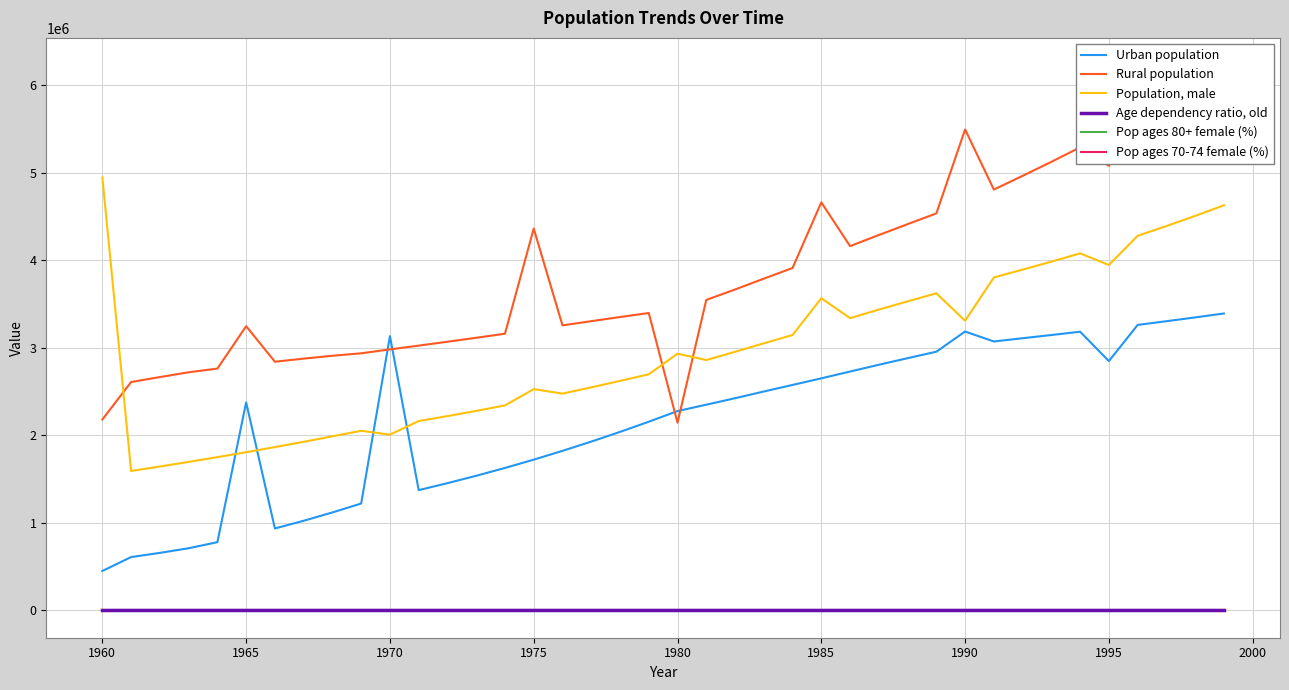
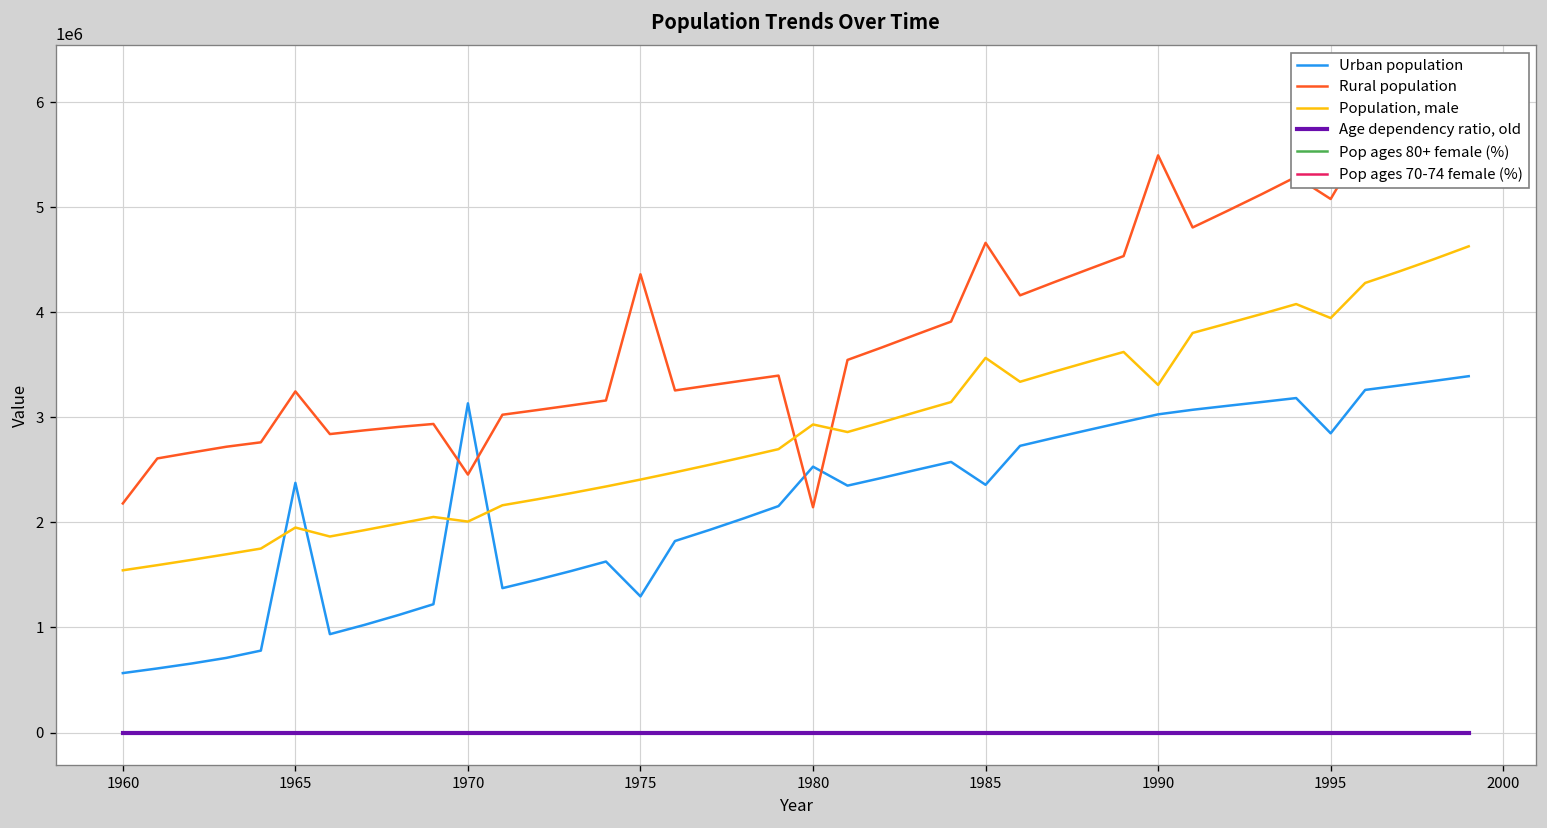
Urban population, 1960: 500000 -> 600000
Population, male, 1960: 4900000 -> 1500000
Population, male, 1965: 1800000 -> 2000000
Rural population, 1970: 3000000 -> 2500000
Urban population, 1975: 1700000 -> 1300000
Population, male, 1975: 2500000 -> 2400000
Urban population, 1980: 2300000 -> 2500000
Urban population, 1985: 2700000 -> 2400000
Urban population, 1990: 3200000 -> 3000000
